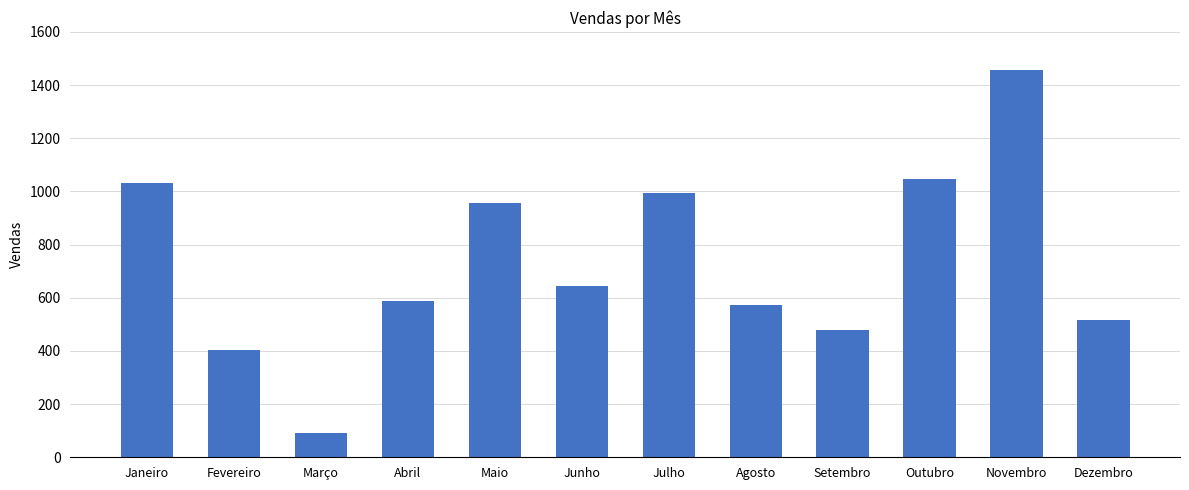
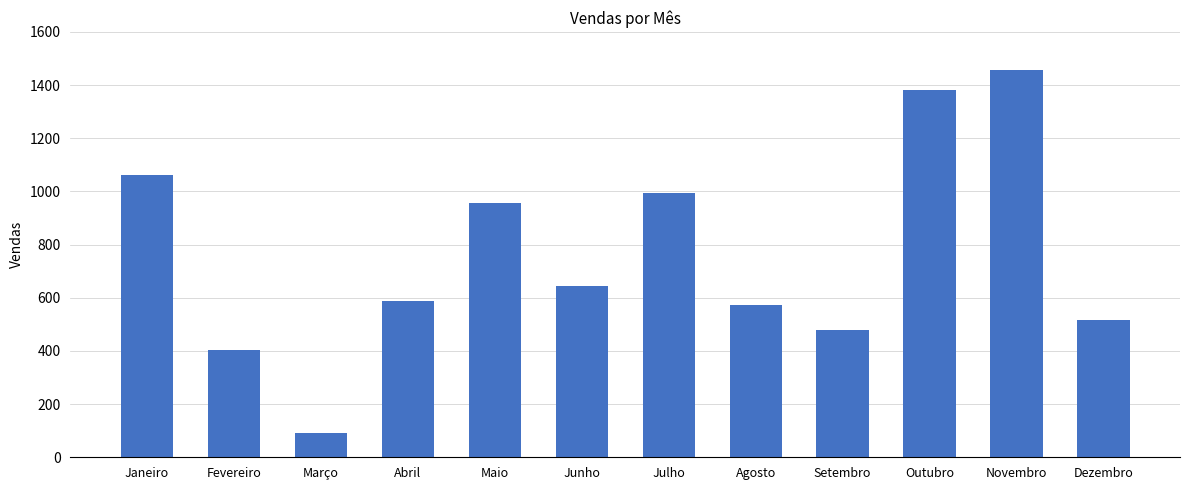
Janeiro: 1030 -> 1060
Outubro: 1050 -> 1380
